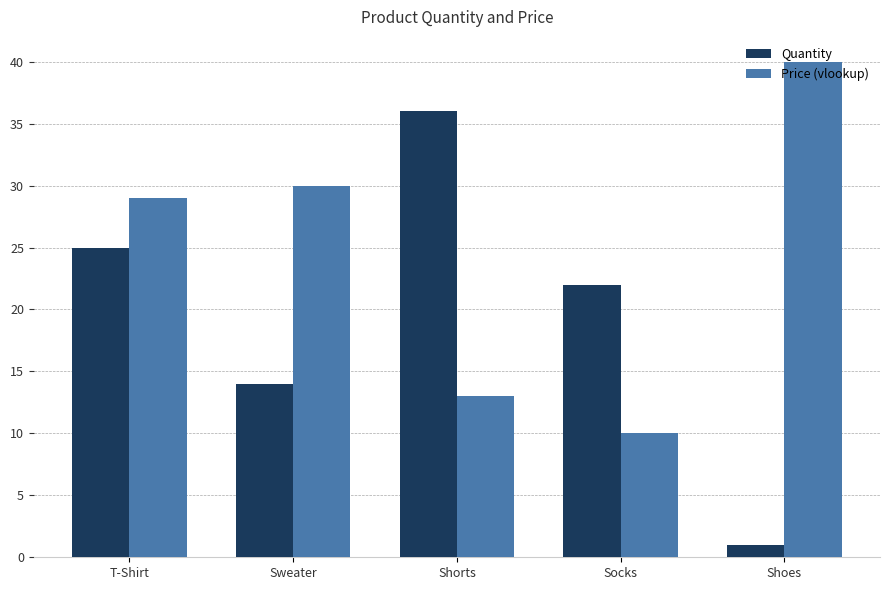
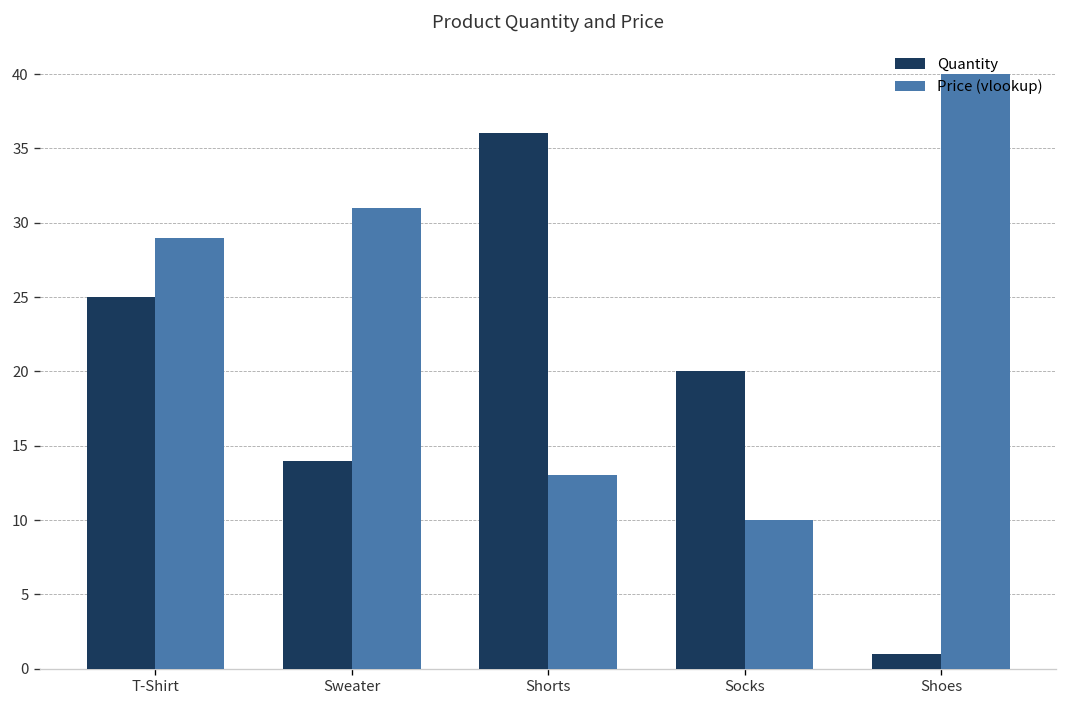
Price (vlookup), Sweater: 30 -> 31
Quantity, Socks: 22 -> 20
